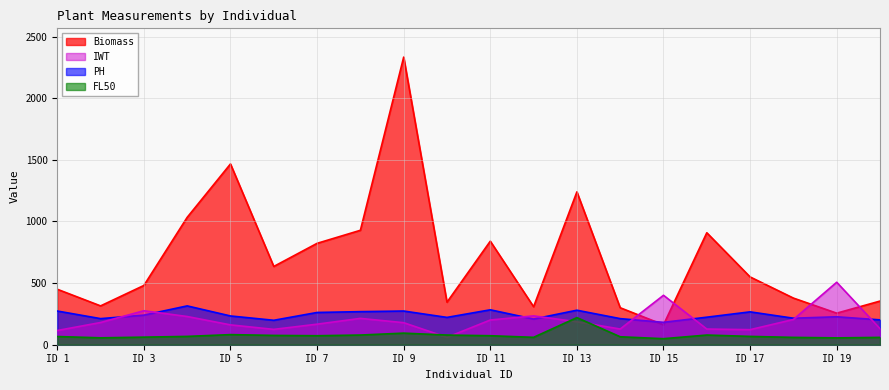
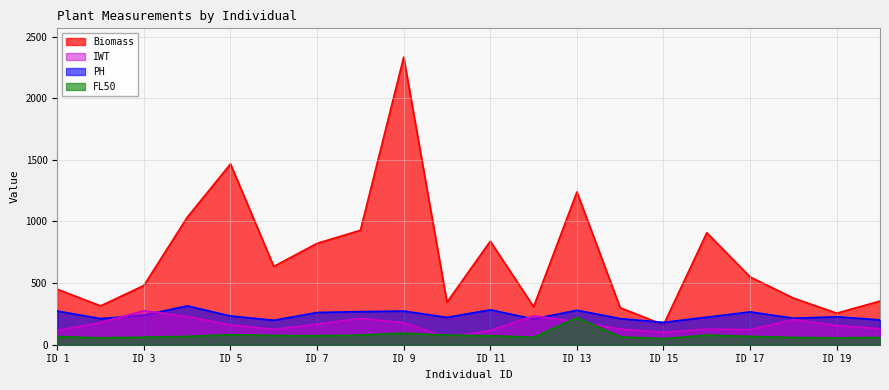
IWT, ID 11: 200 -> 120
IWT, ID 15: 400 -> 100
IWT, ID 19: 510 -> 160
